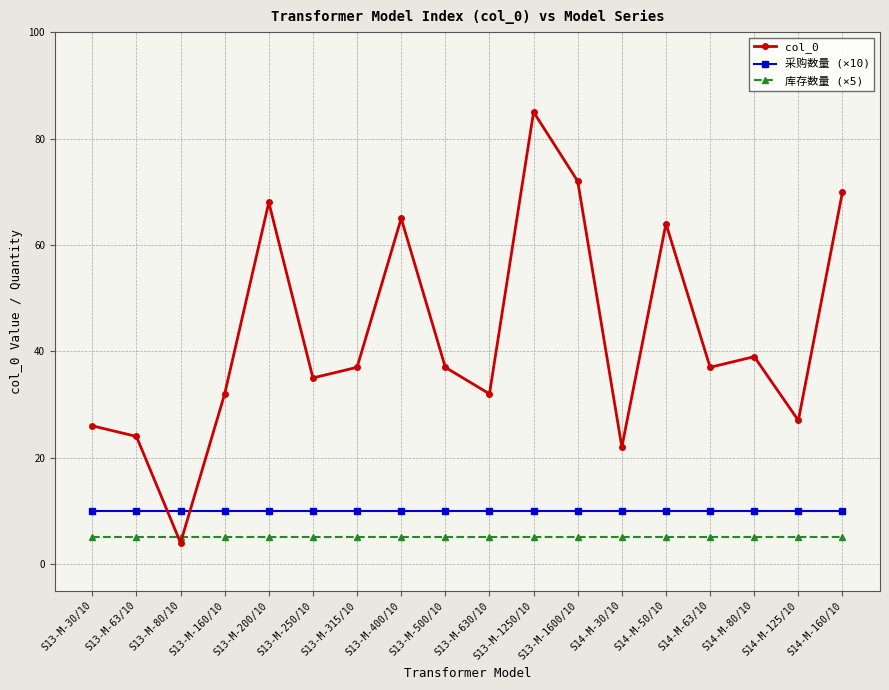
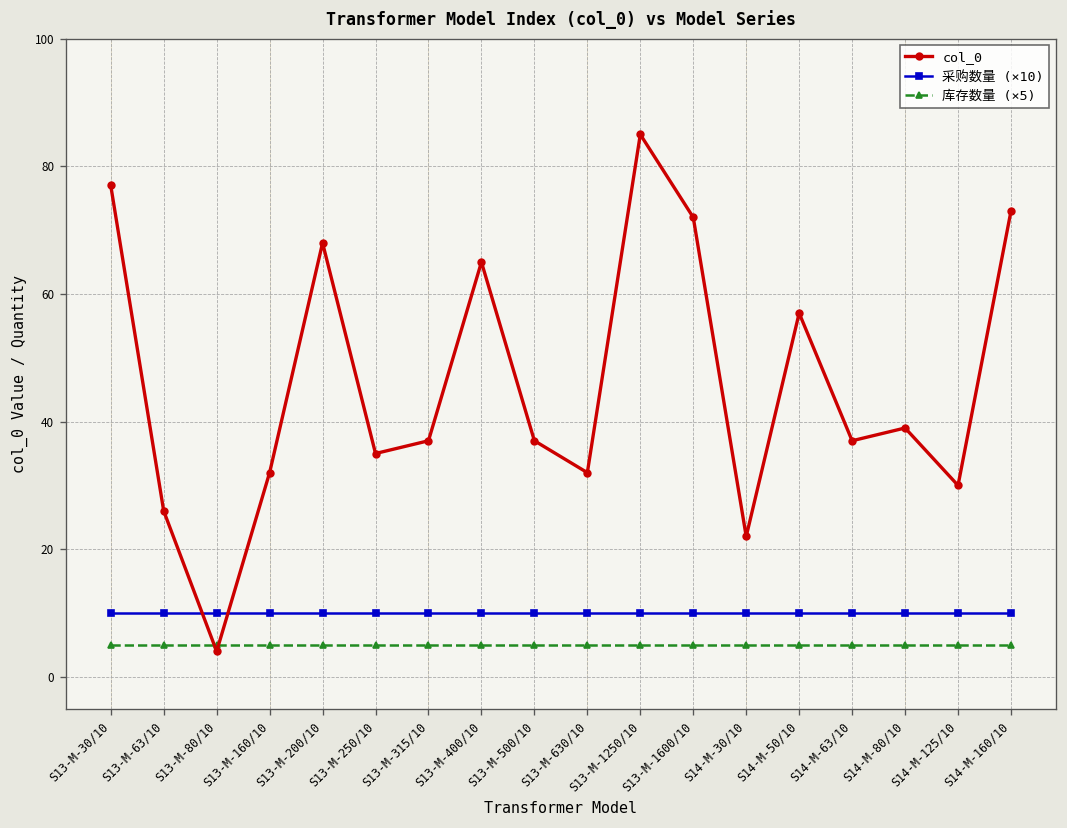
col_0, S13-M-30/10: 26 -> 77
col_0, S13-M-63/10: 24 -> 26
col_0, S14-M-50/10: 64 -> 57
col_0, S14-M-125/10: 27 -> 30
col_0, S14-M-160/10: 70 -> 73
